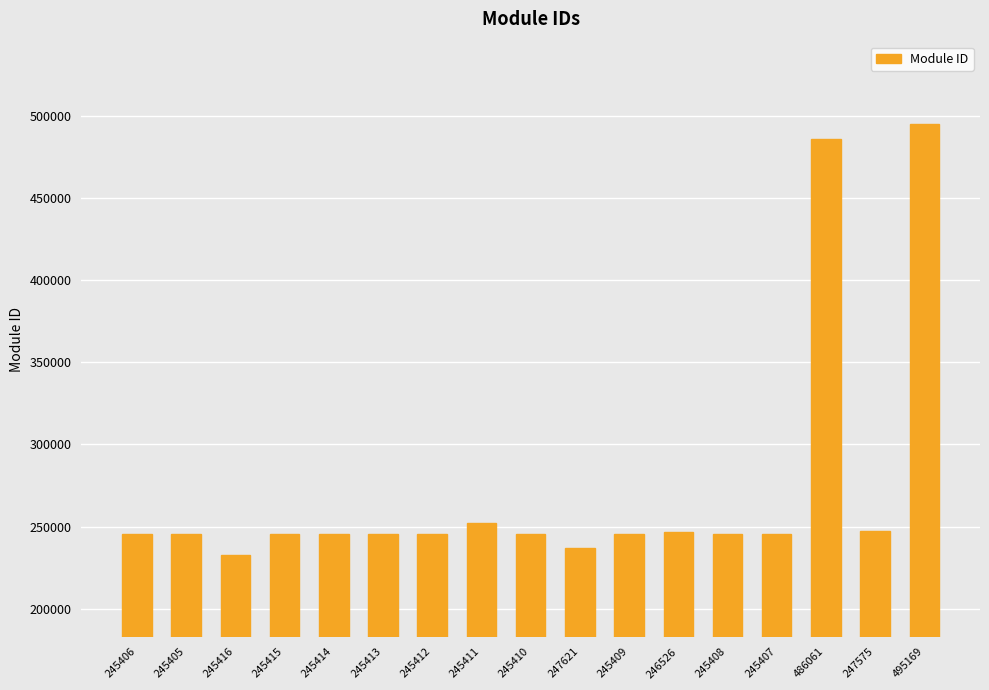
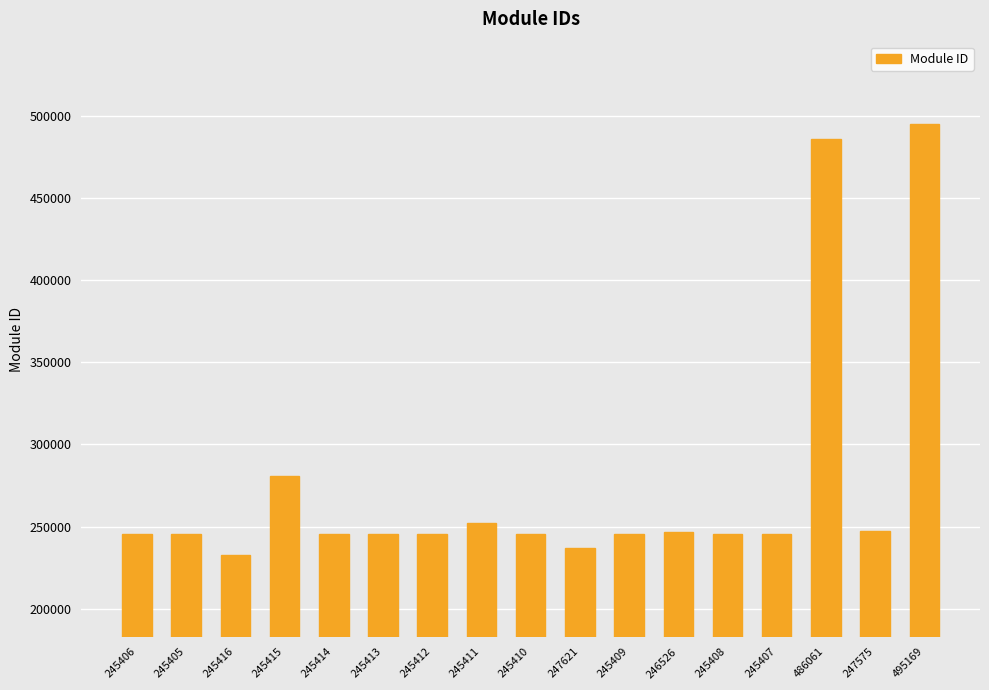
245415: 245000 -> 281000
